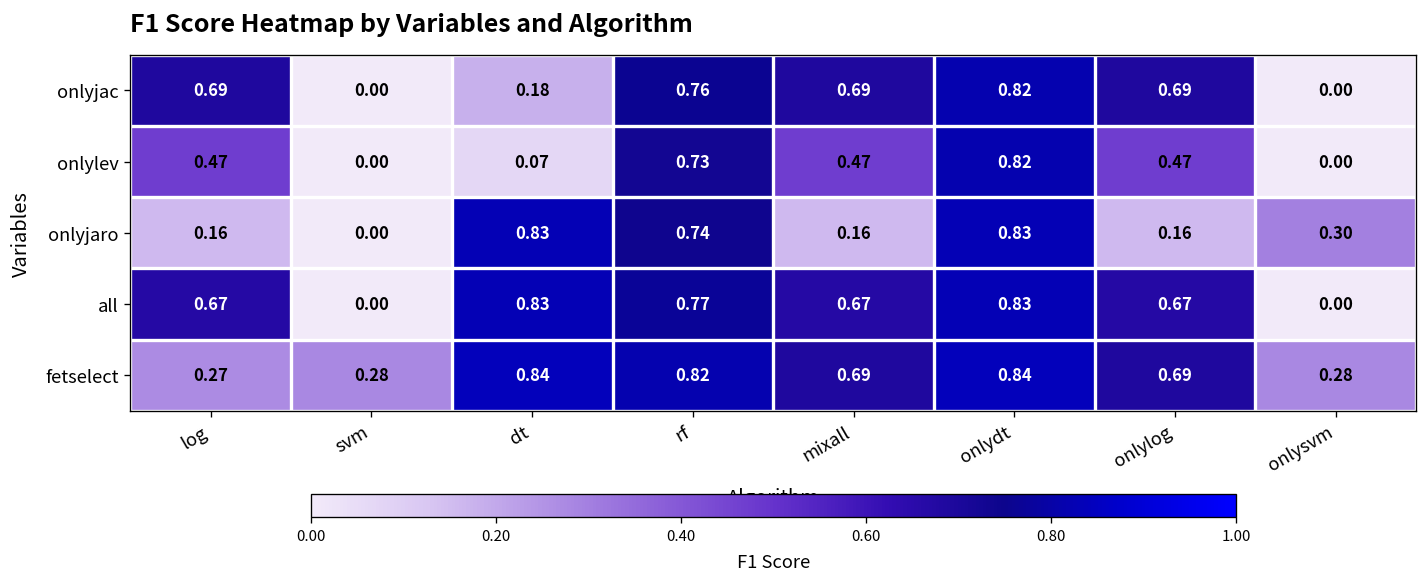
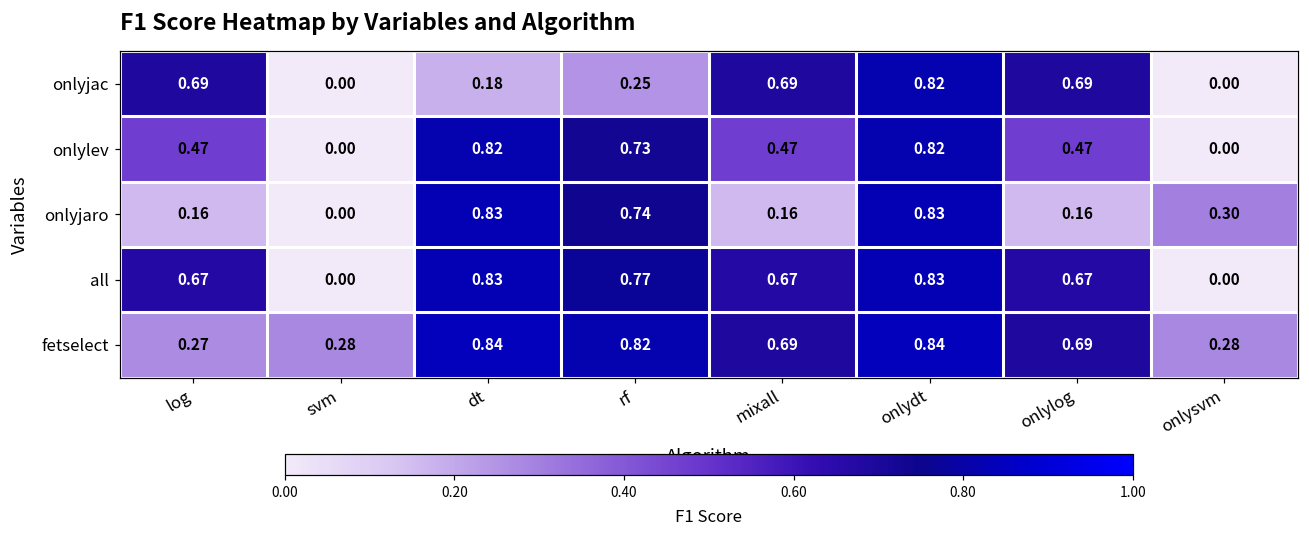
onlyjac, rf: 0.76 -> 0.25
onlylev, dt: 0.07 -> 0.82
